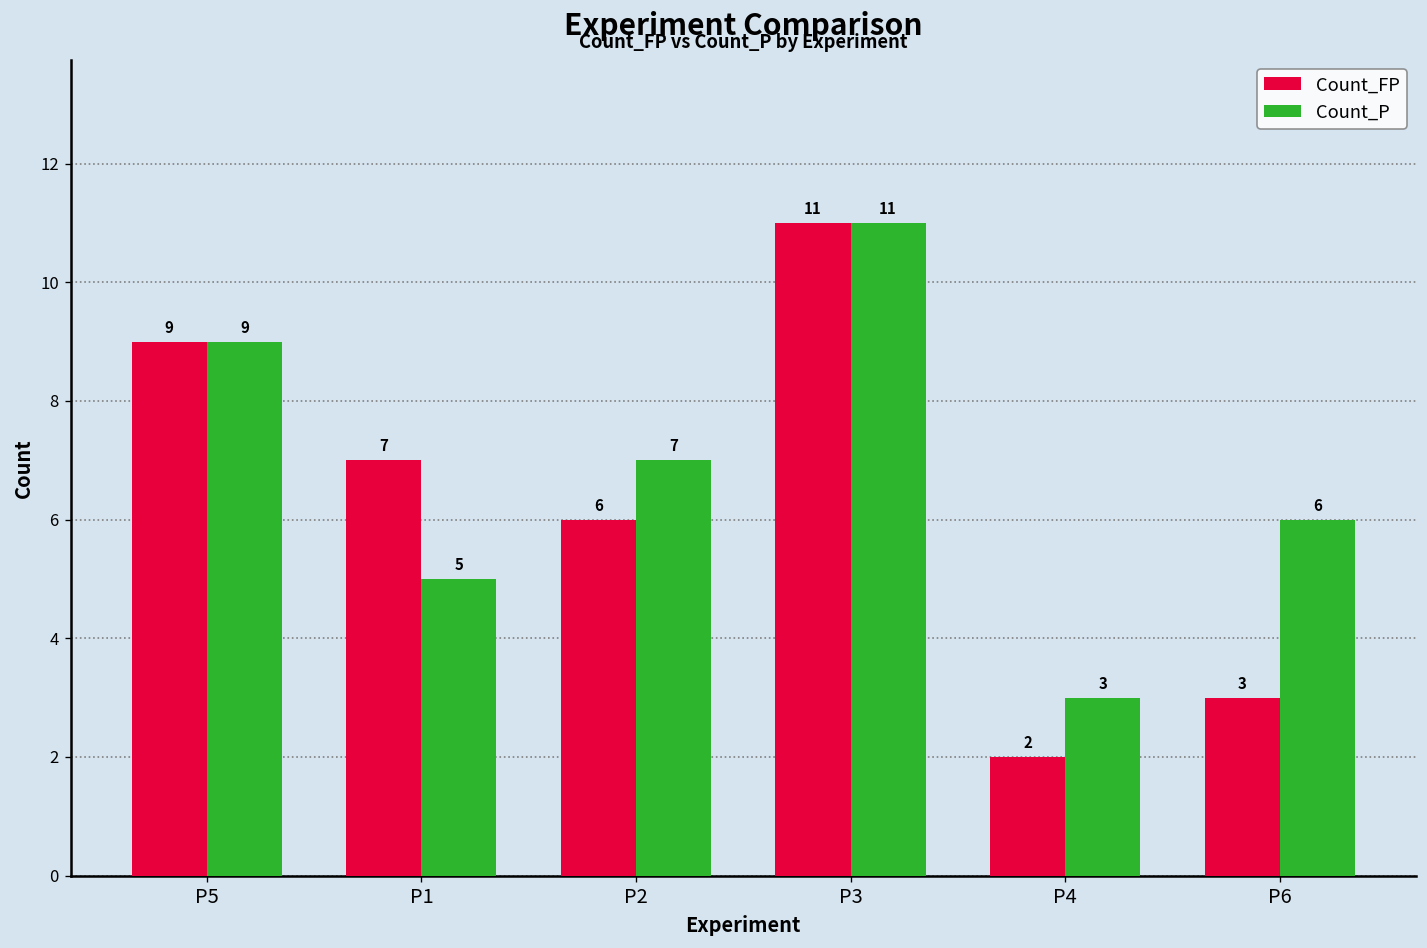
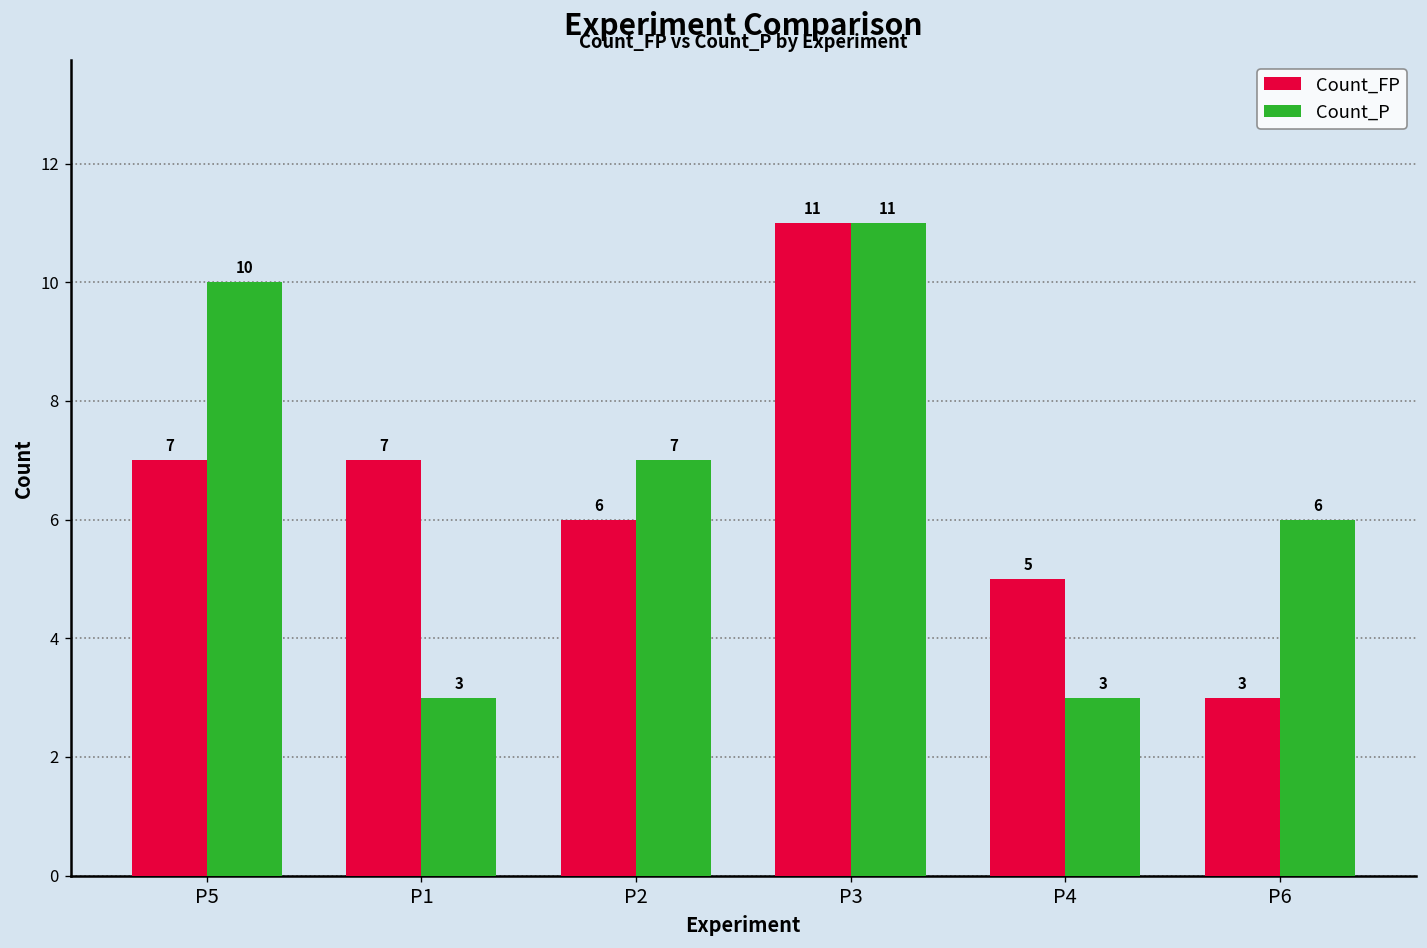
Count_FP, P5: 9 -> 7
Count_P, P5: 9 -> 10
Count_P, P1: 5 -> 3
Count_FP, P4: 2 -> 5
